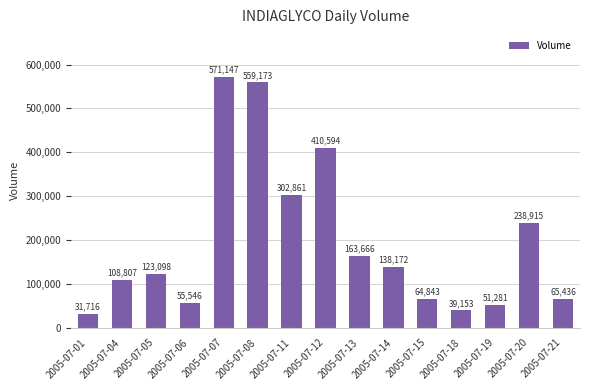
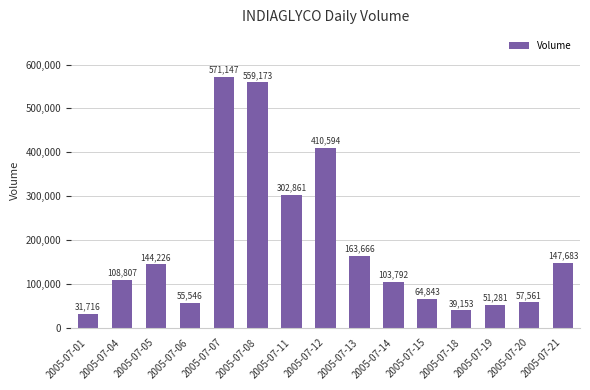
2005-07-05: 123,098 -> 144,226
2005-07-14: 138,172 -> 103,792
2005-07-20: 238,915 -> 57,561
2005-07-21: 65,436 -> 147,683
